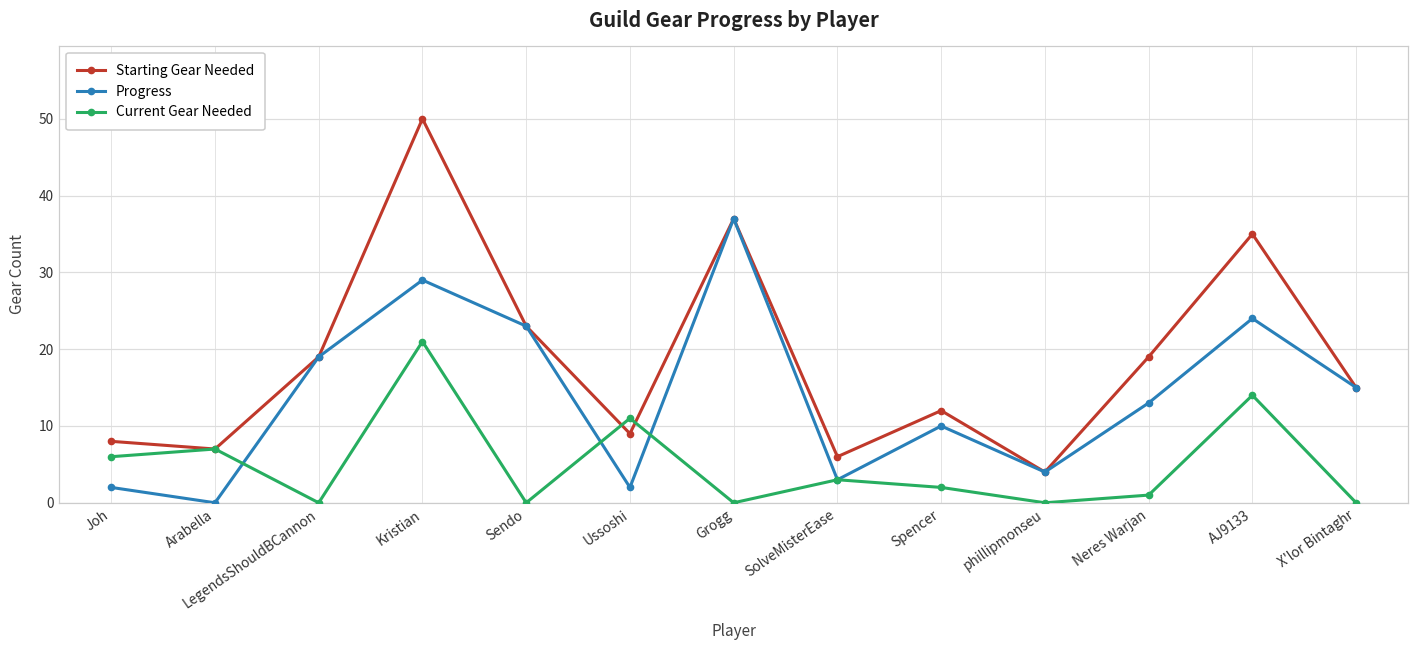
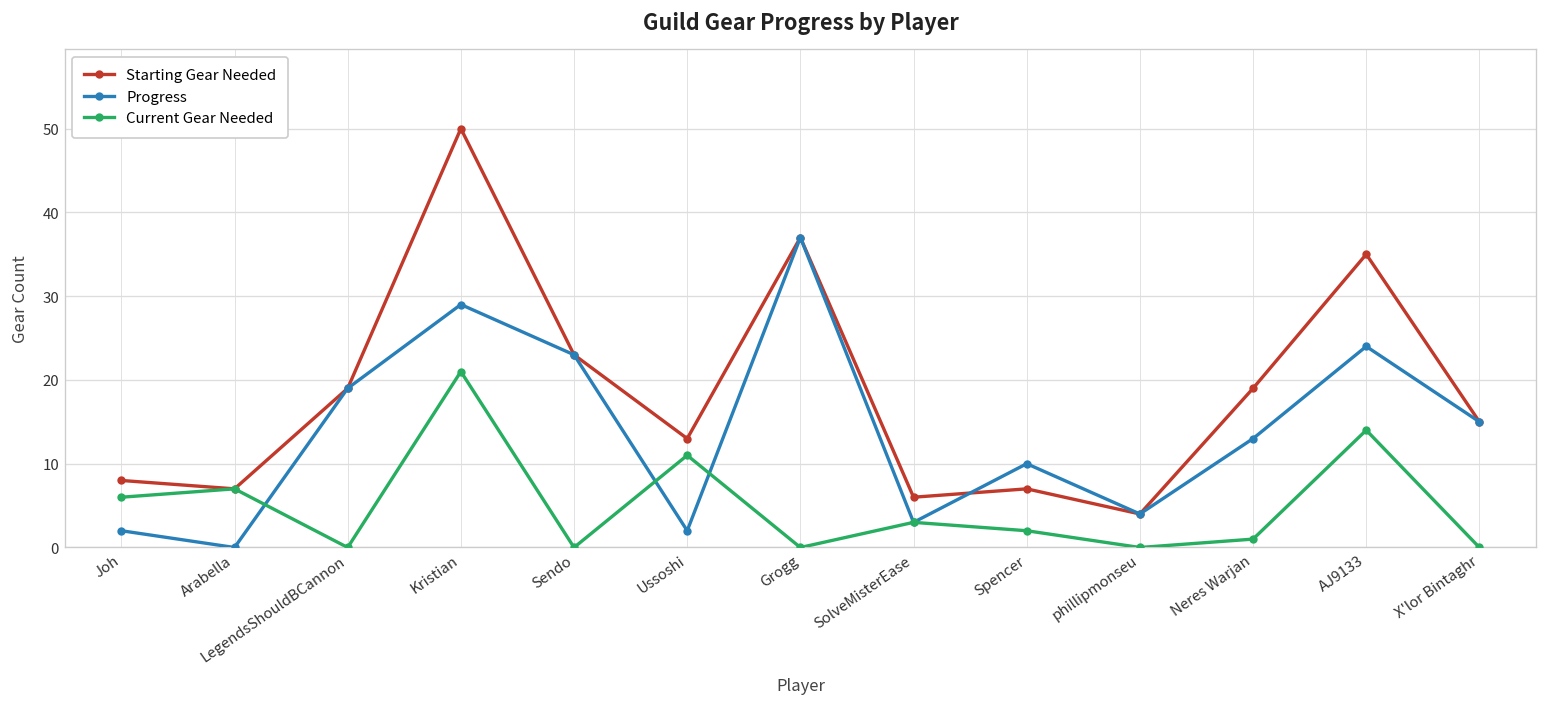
Starting Gear Needed, Ussoshi: 9 -> 13
Starting Gear Needed, Spencer: 12 -> 7
